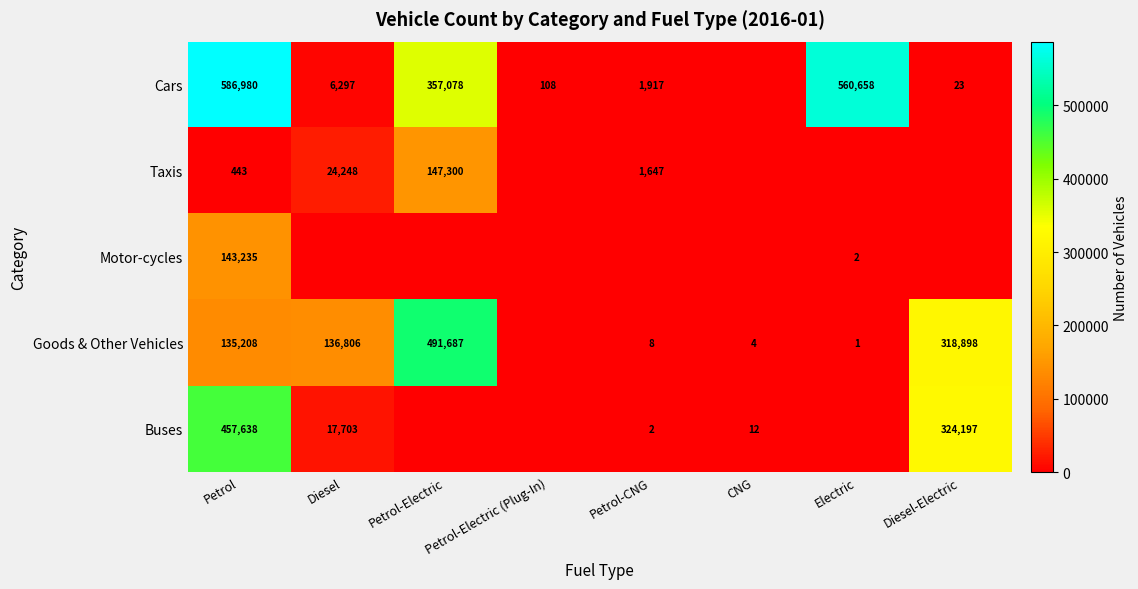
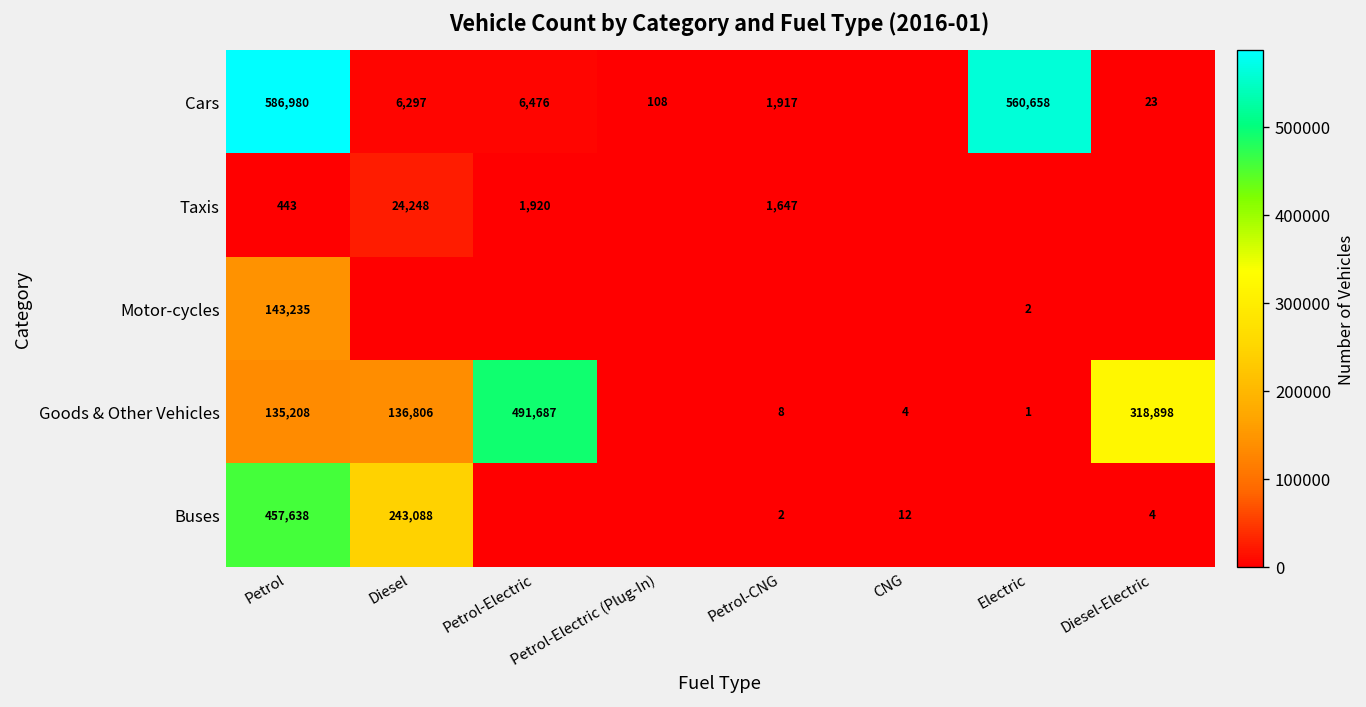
Cars, Petrol-Electric: 357,078 -> 6,476
Taxis, Petrol-Electric: 147,300 -> 1,920
Buses, Diesel: 17,703 -> 243,088
Buses, Diesel-Electric: 324,197 -> 4
